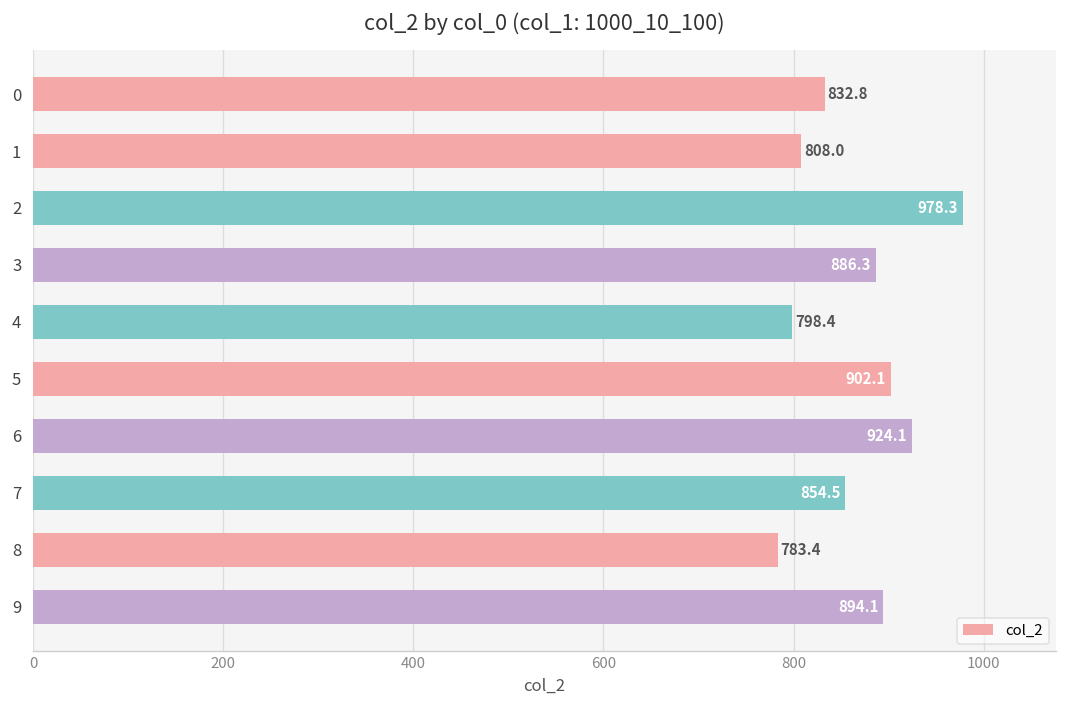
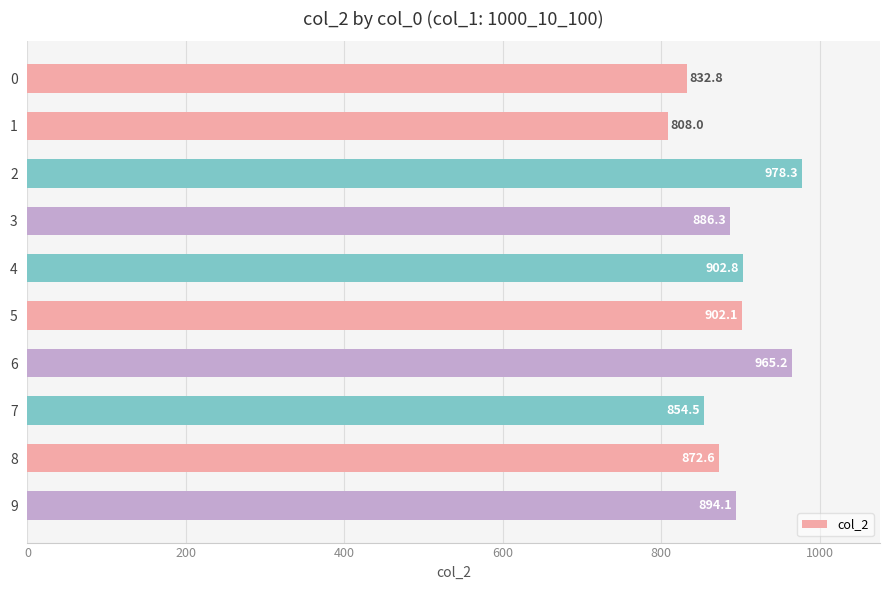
4: 798.4 -> 902.8
6: 924.1 -> 965.2
8: 783.4 -> 872.6
